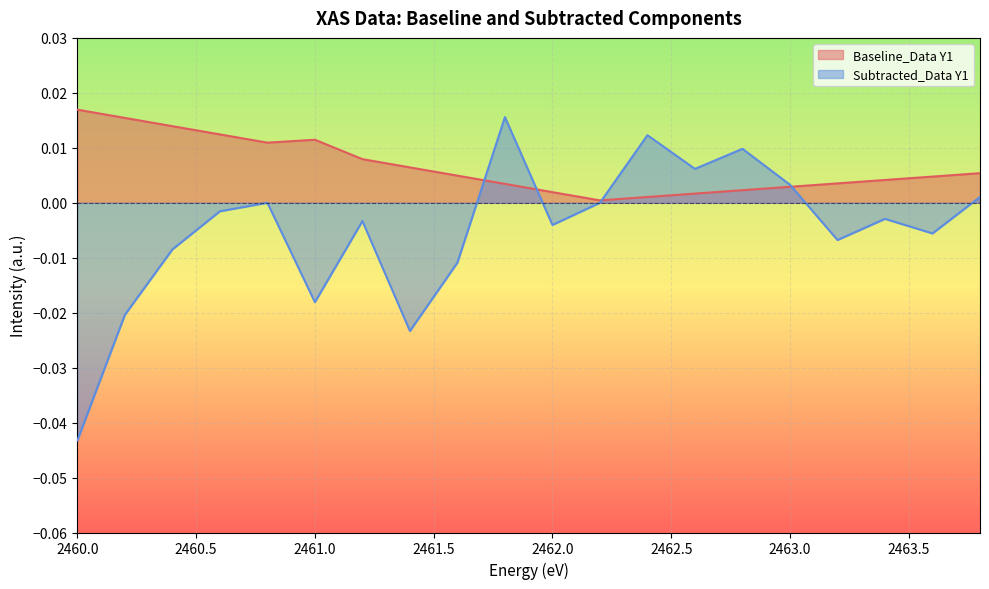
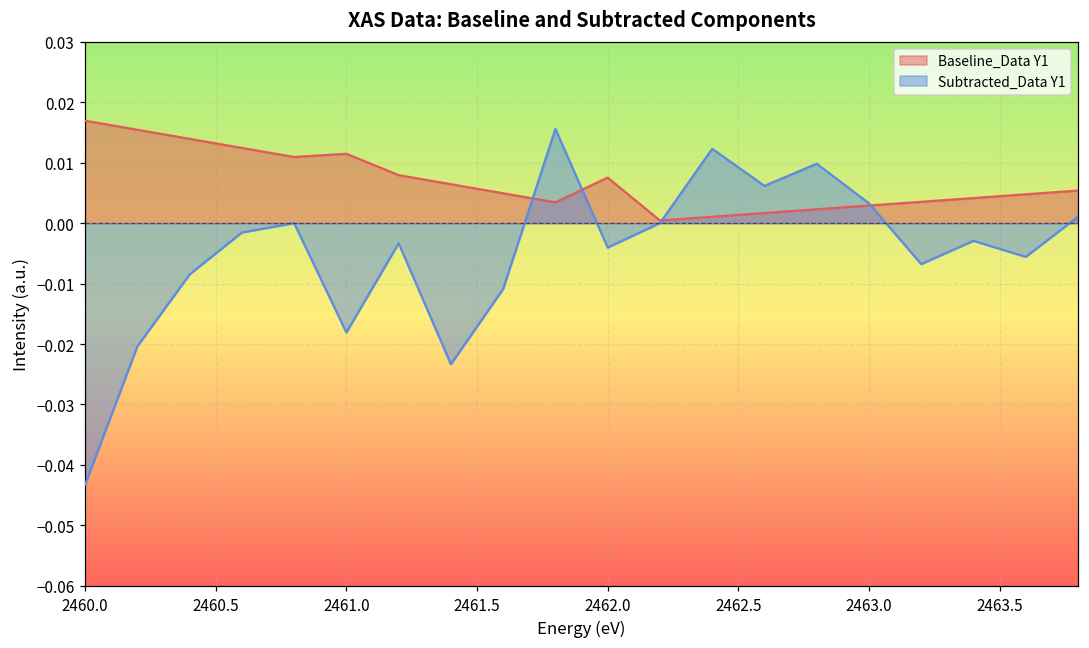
Baseline_Data Y1, 2462.0: 0.002 -> 0.008
